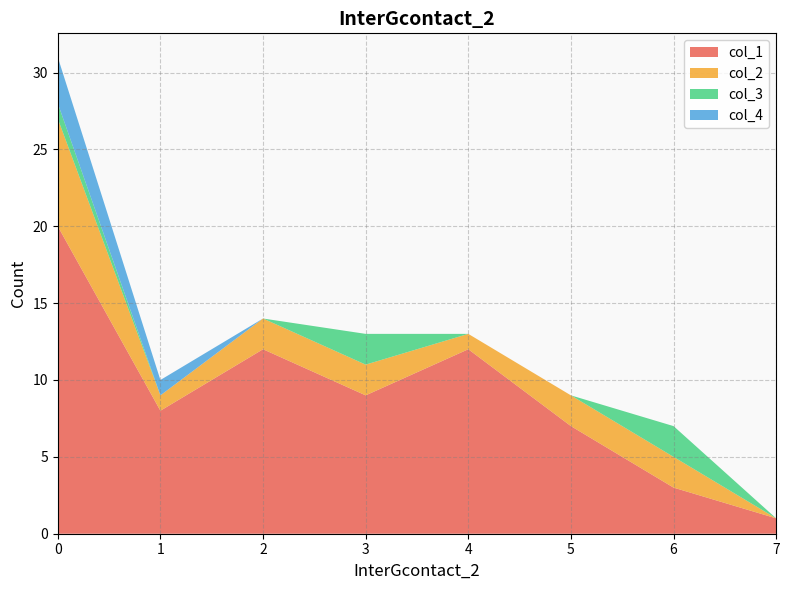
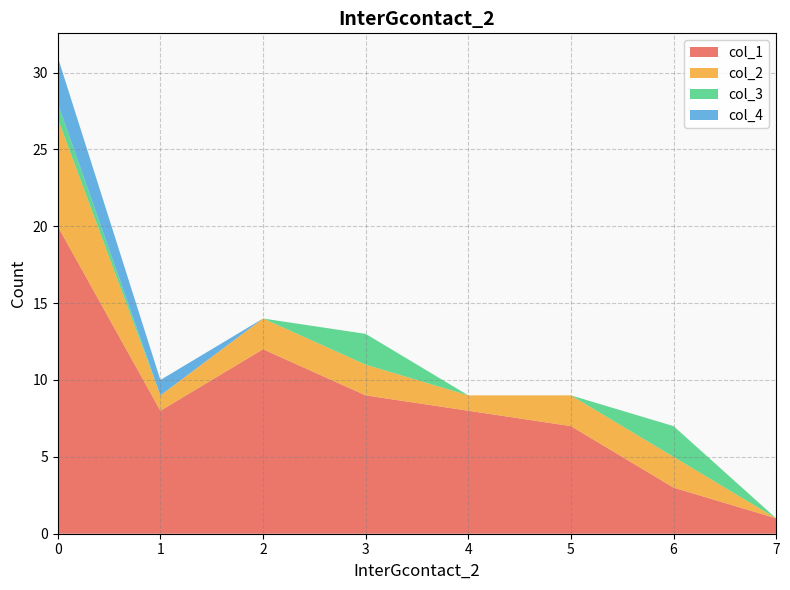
col_1, 4: 12 -> 8
